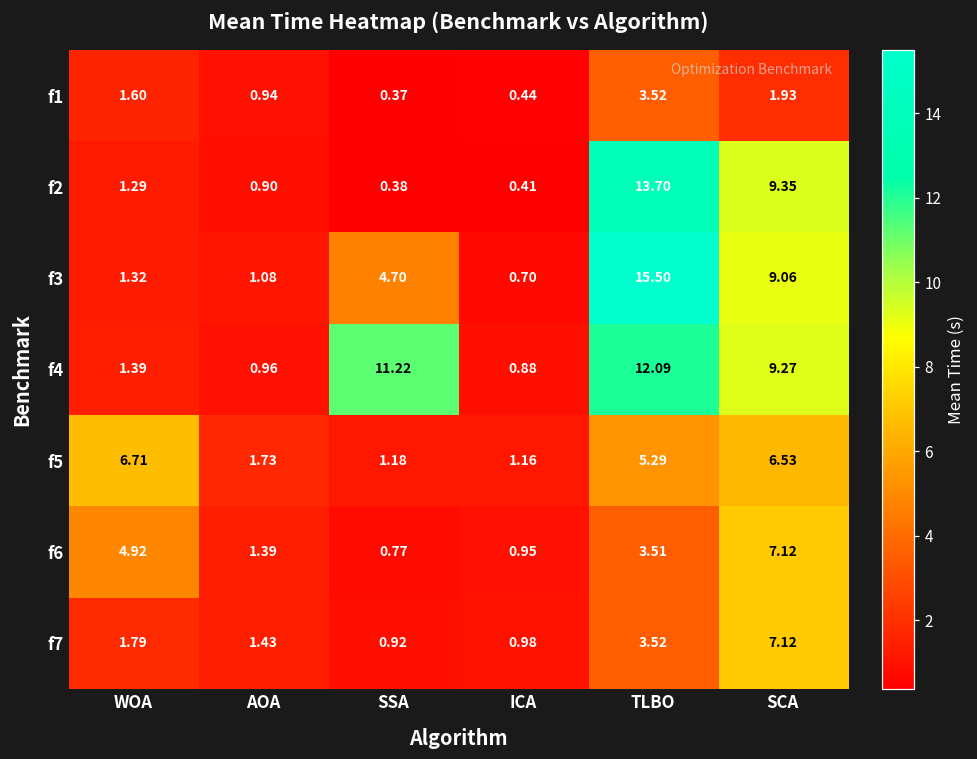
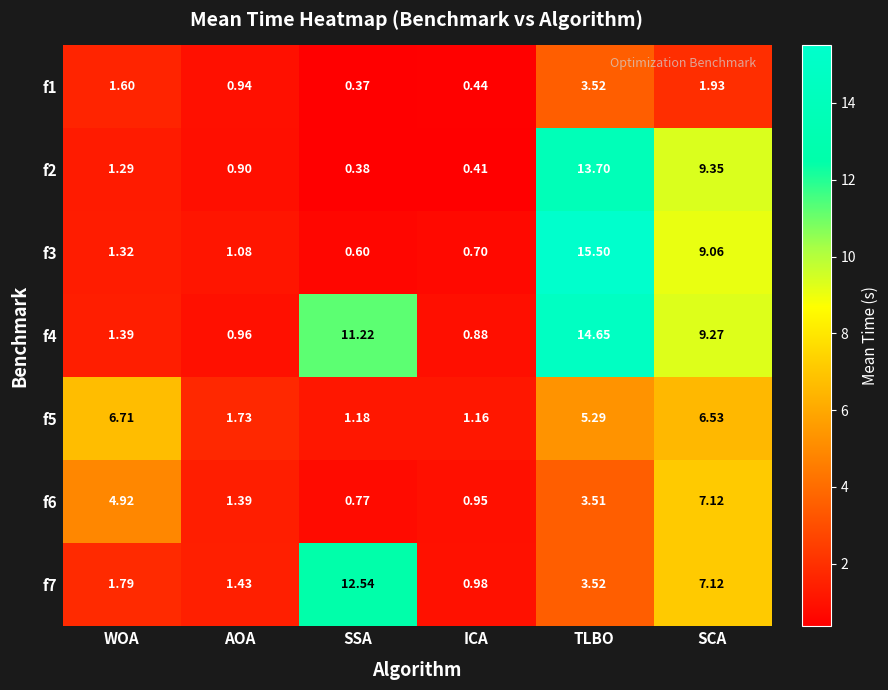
f3, SSA: 4.70 -> 0.60
f4, TLBO: 12.09 -> 14.65
f7, SSA: 0.92 -> 12.54
